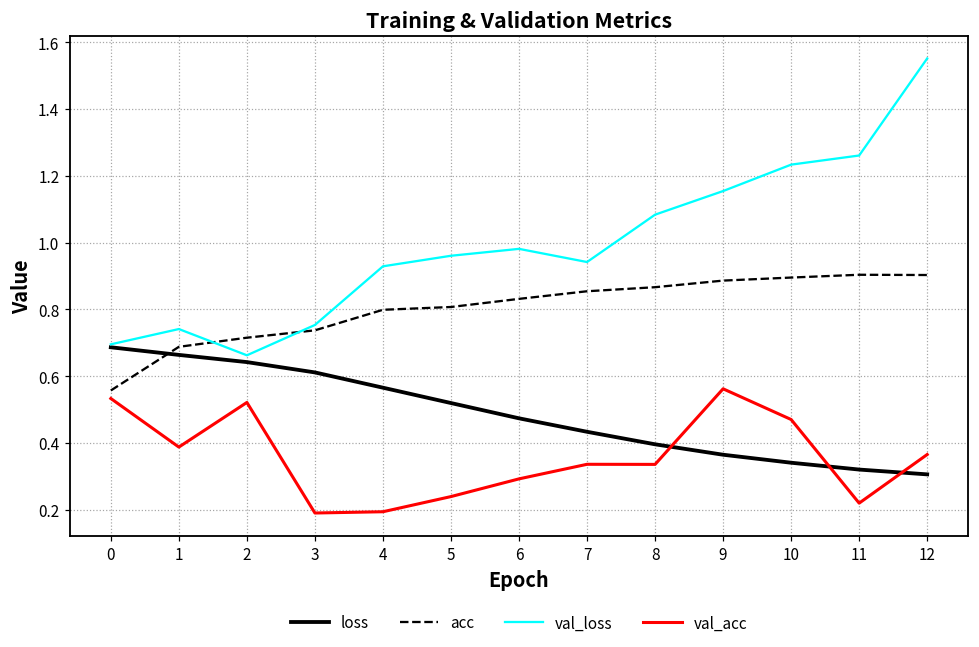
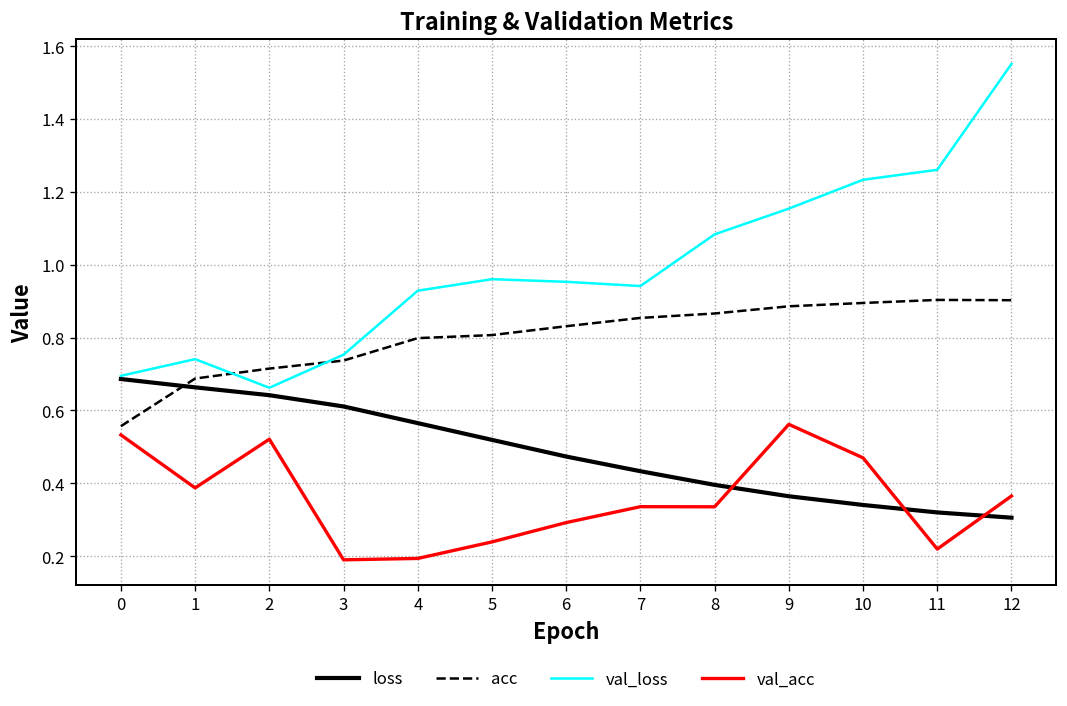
val_loss, 6: 0.98 -> 0.95
